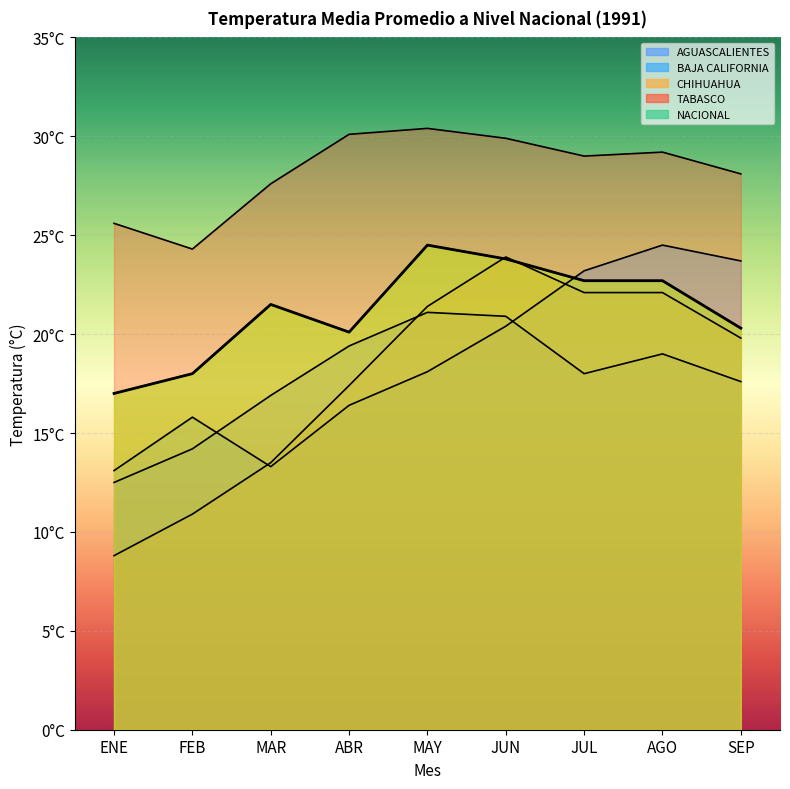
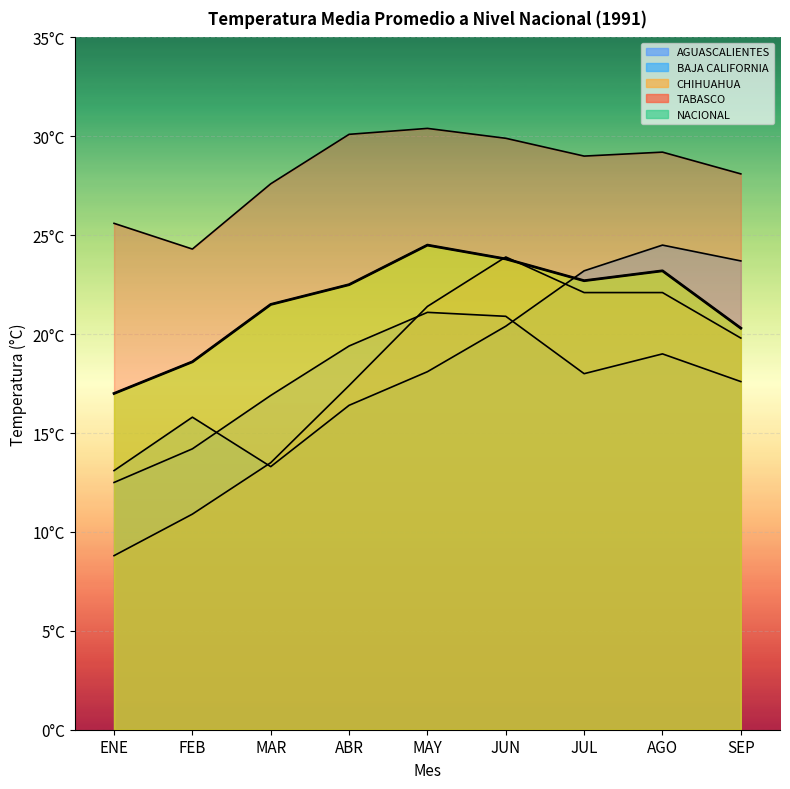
NACIONAL, FEB: 18.0°C -> 18.6°C
NACIONAL, ABR: 20.1°C -> 22.5°C
NACIONAL, AGO: 22.7°C -> 23.2°C
